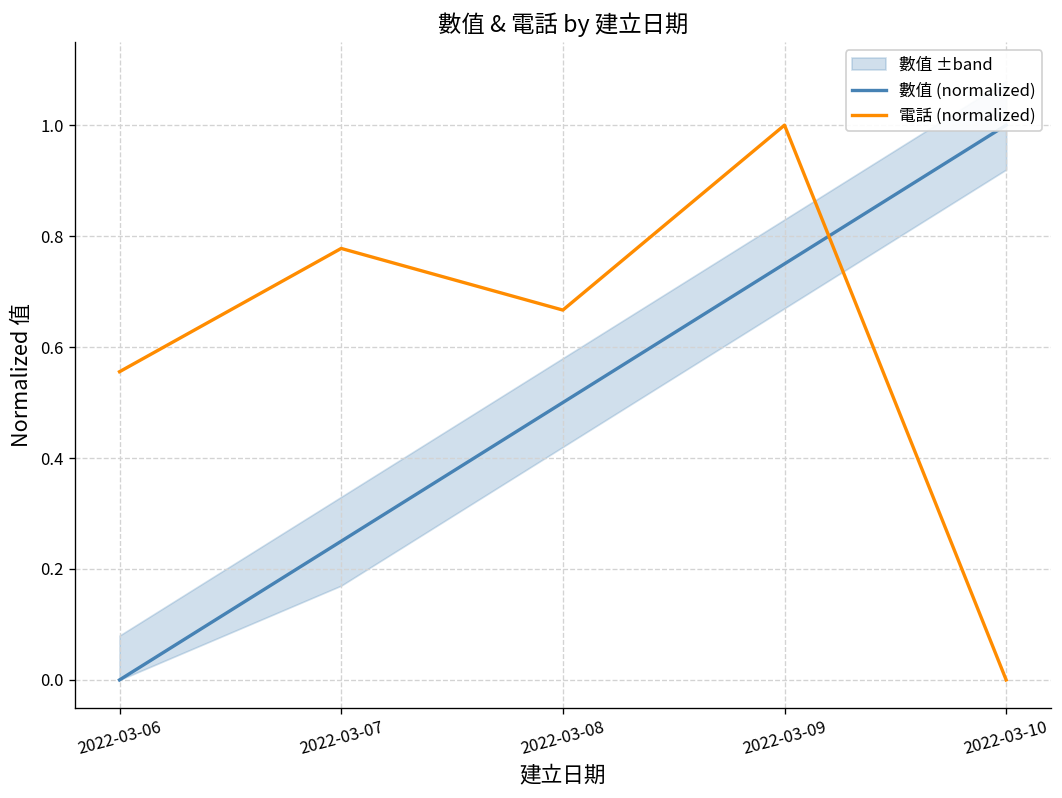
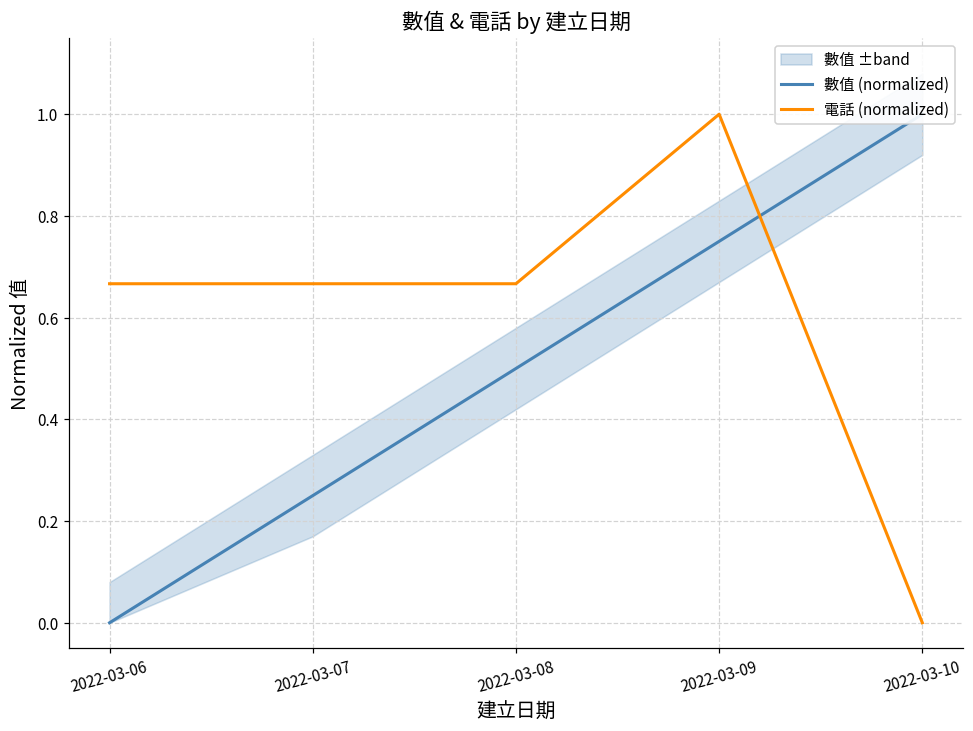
電話 (normalized), 2022-03-06: 0.56 -> 0.67
電話 (normalized), 2022-03-07: 0.78 -> 0.67
